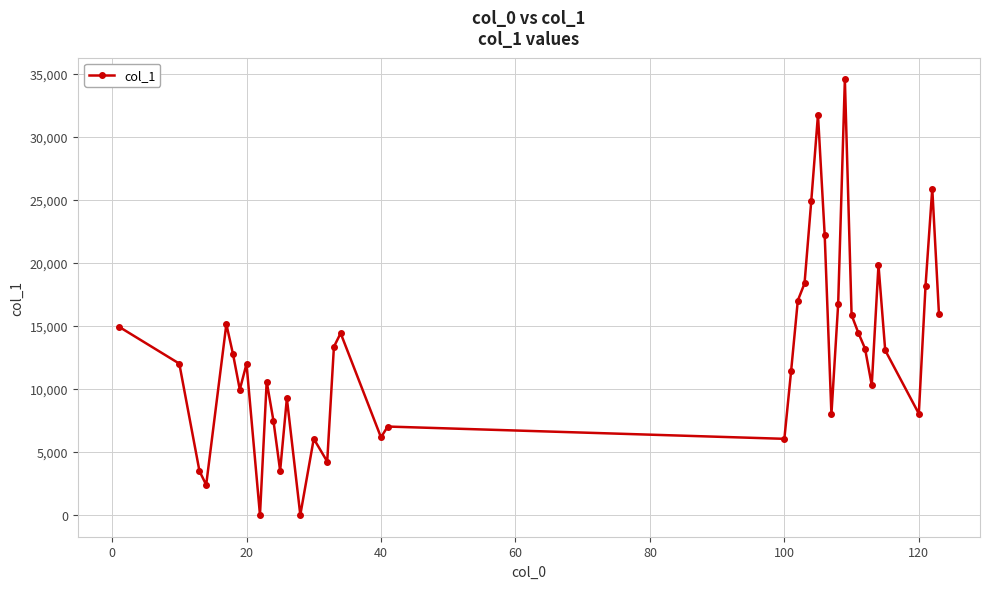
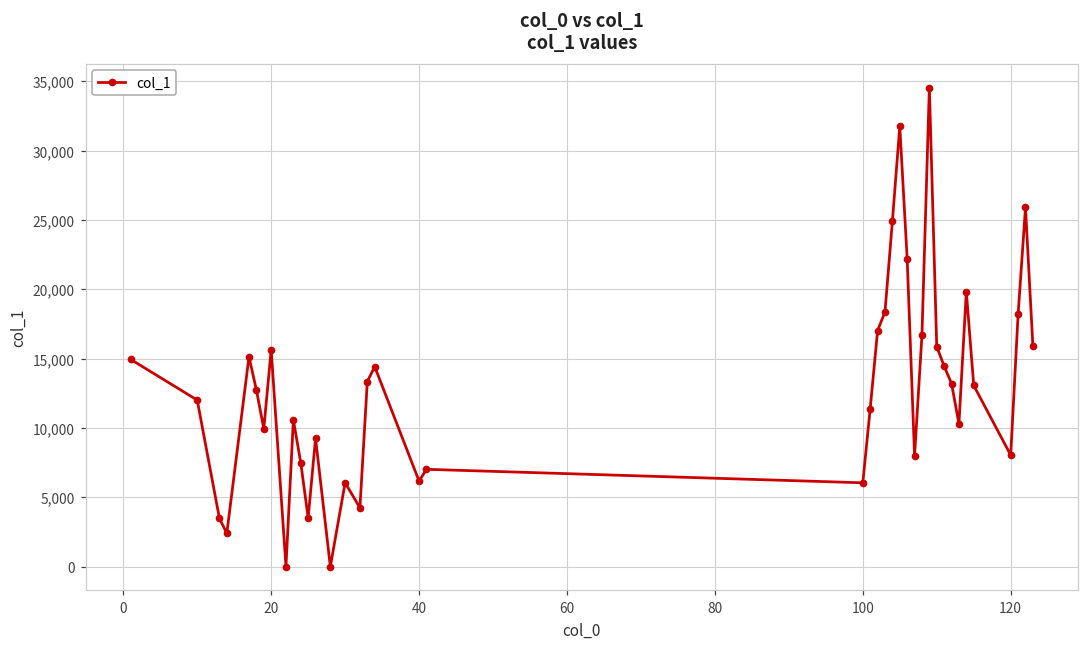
20: 12,000 -> 15,600
